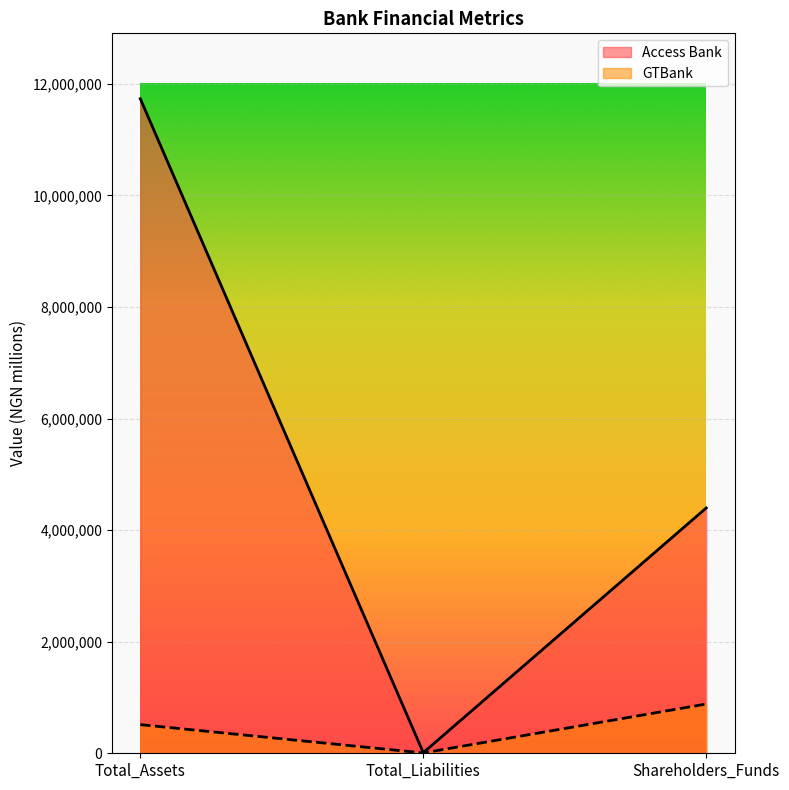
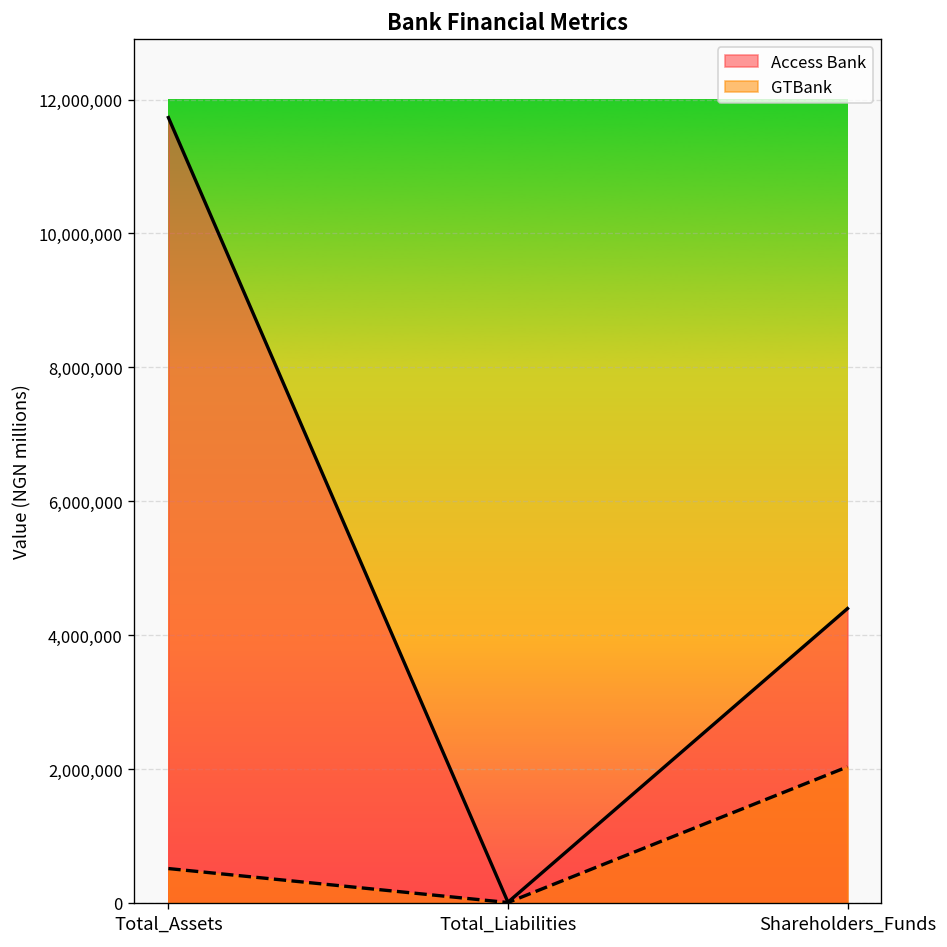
GTBank, Shareholders_Funds: 900,000 -> 2,000,000
